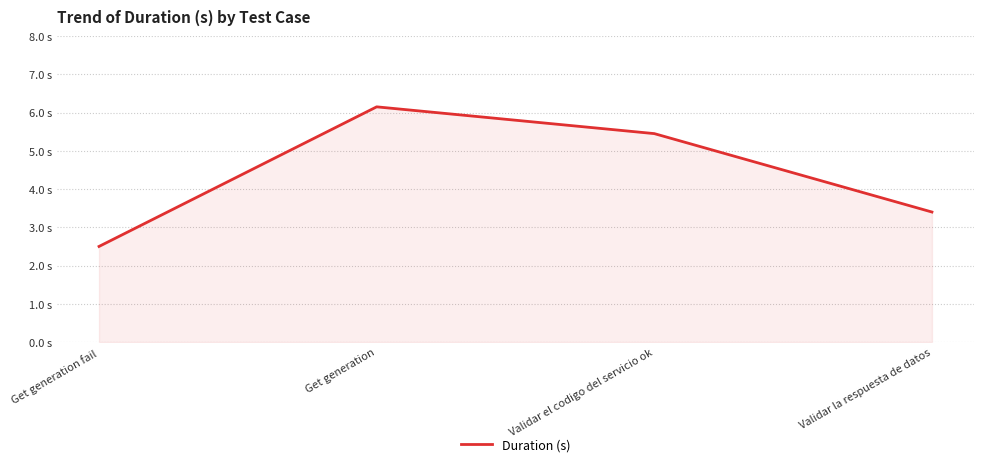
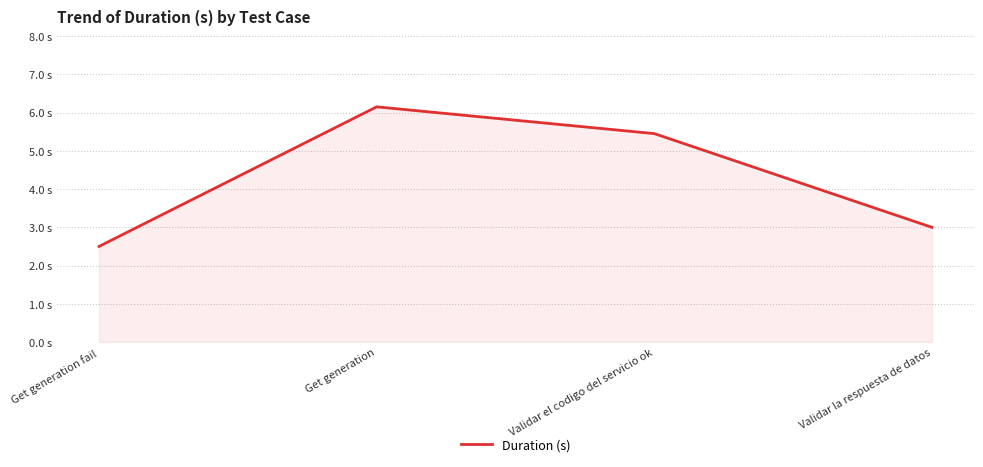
Validar la respuesta de datos: 3.4 s -> 3.0 s
